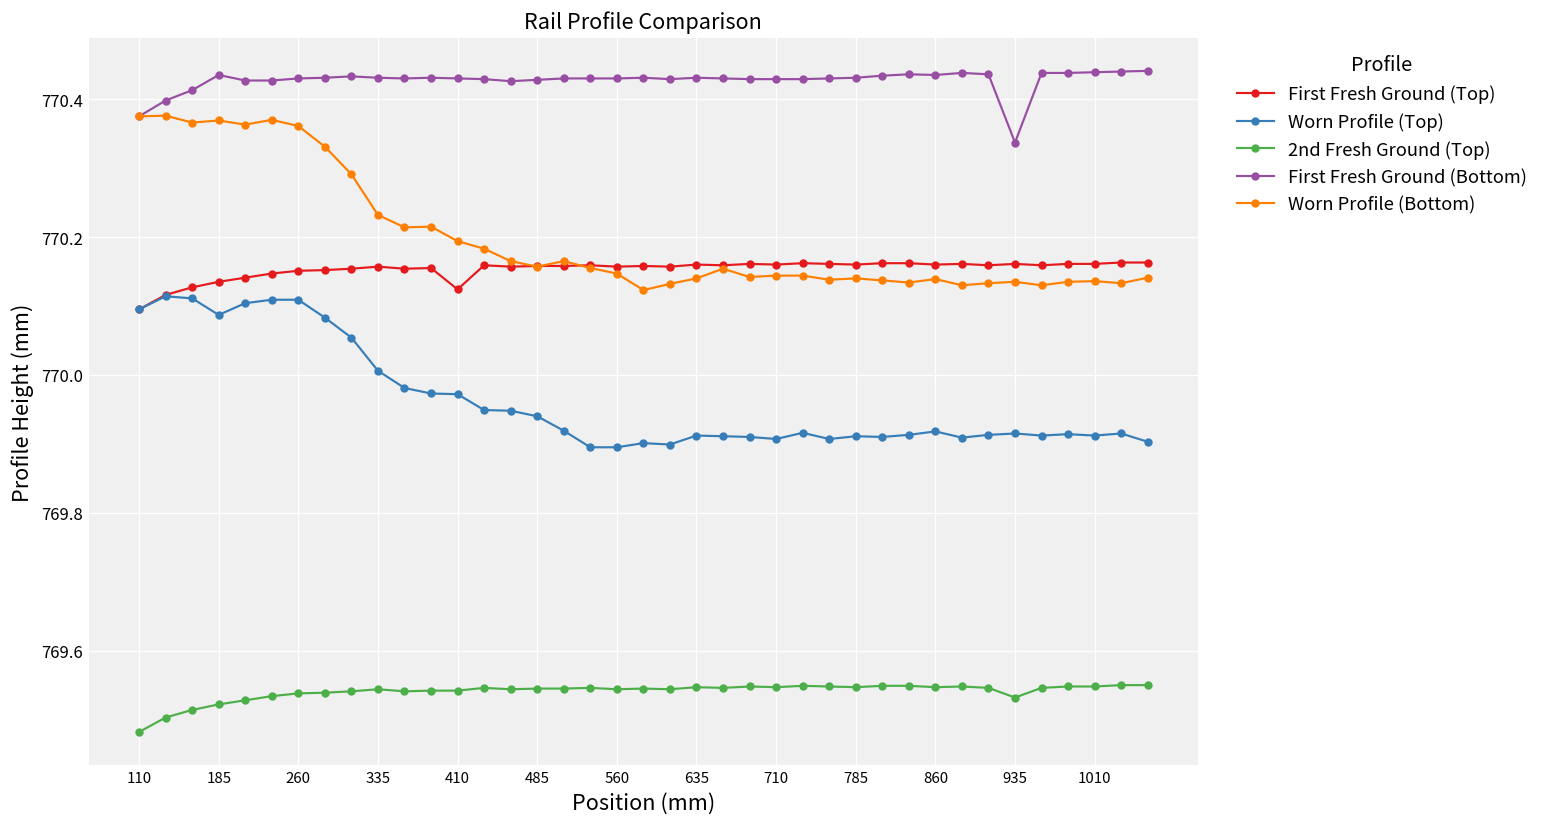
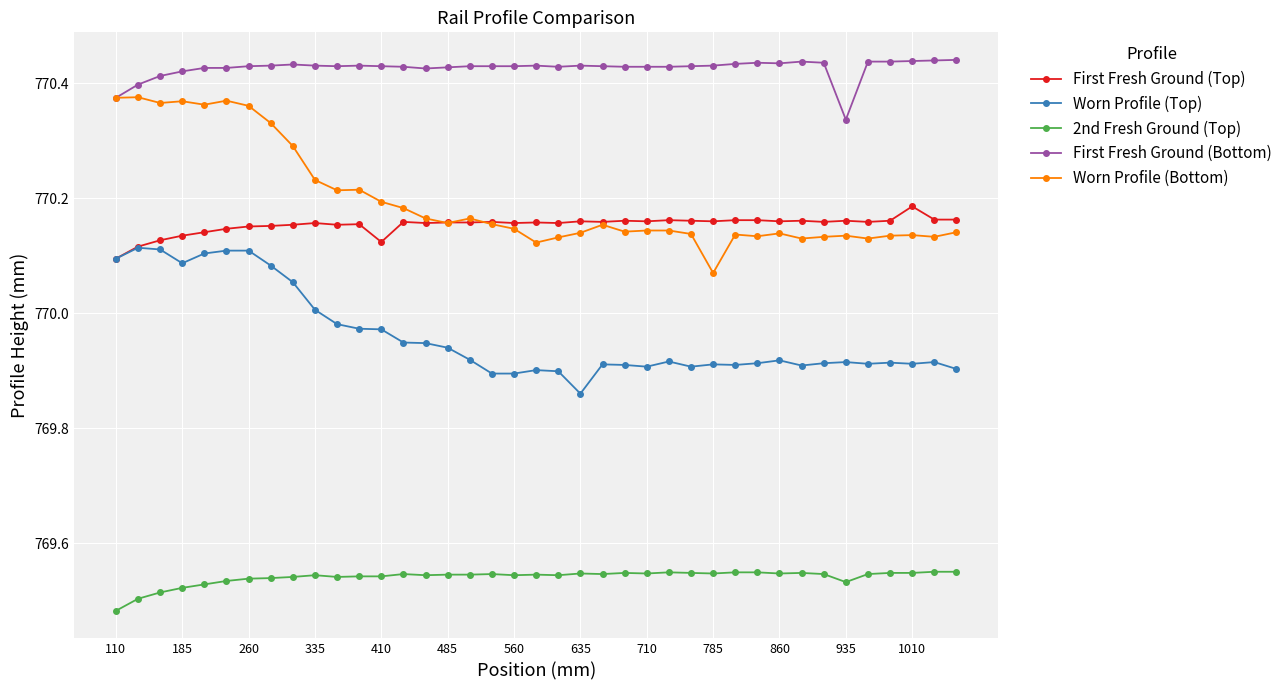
First Fresh Ground (Bottom), 185: 770.44 -> 770.42
Worn Profile (Top), 635: 769.91 -> 769.86
Worn Profile (Bottom), 785: 770.14 -> 770.07
First Fresh Ground (Top), 1010: 770.16 -> 770.19
